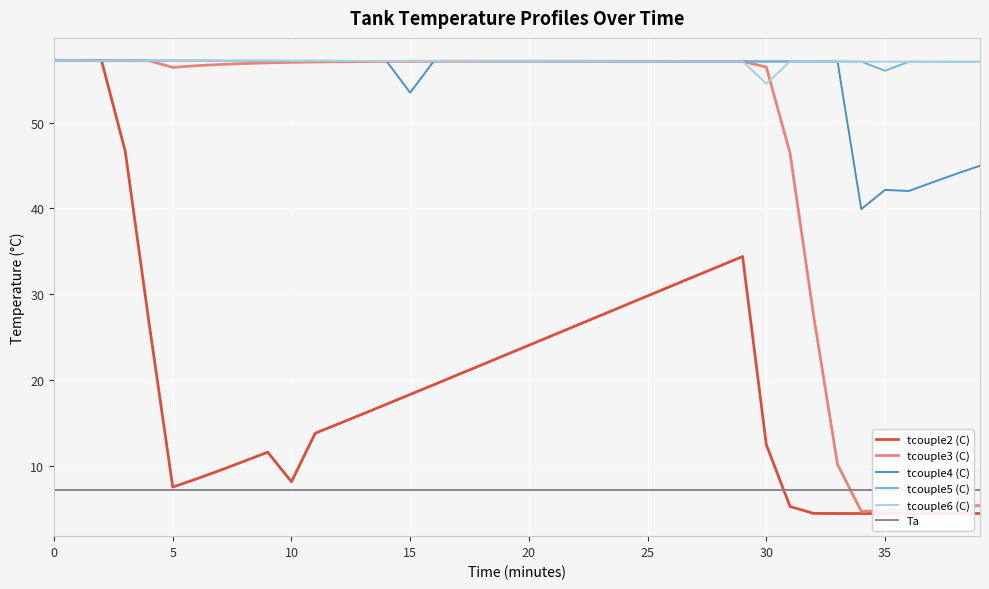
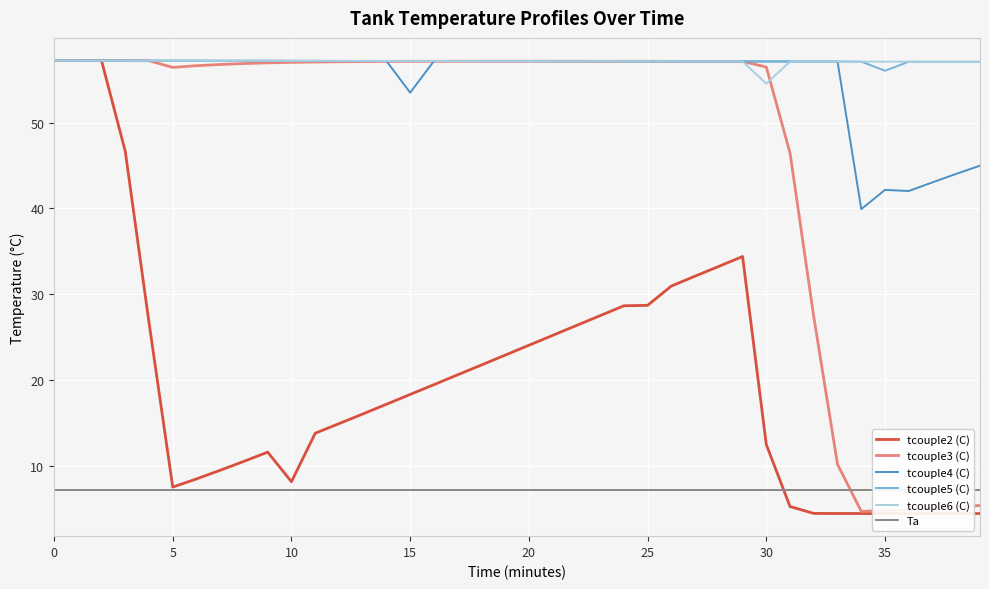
tcouple2 (C), 25: 30 -> 29
